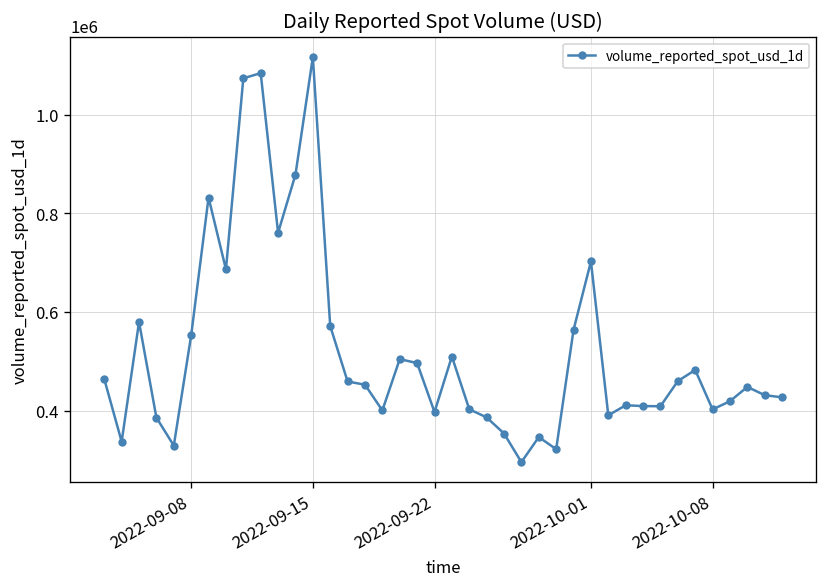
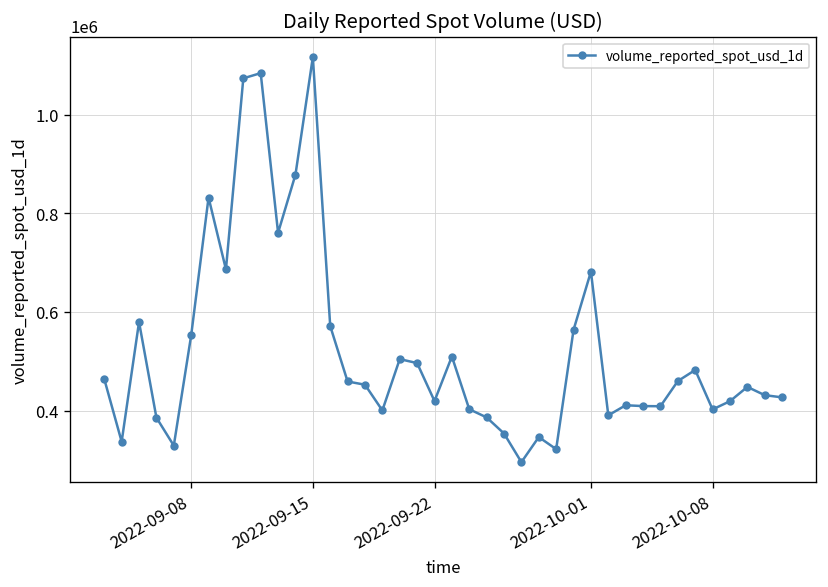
2022-09-22: 400000 -> 420000
2022-10-01: 700000 -> 680000
